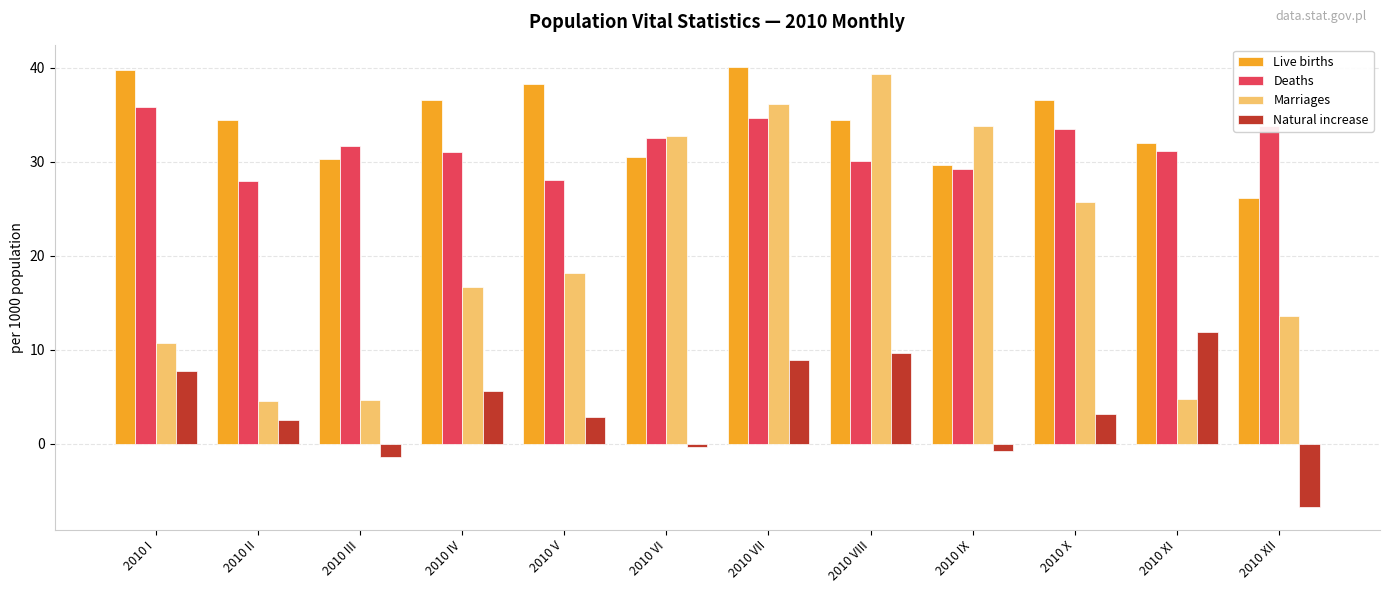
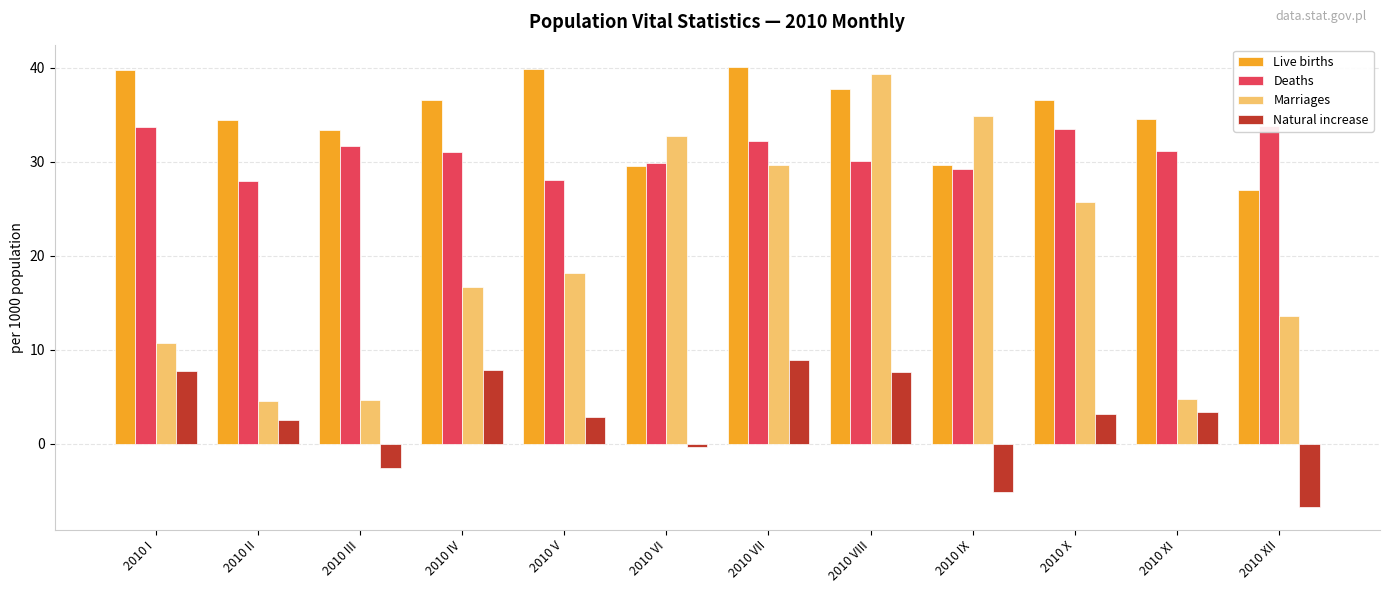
Deaths, 2010 I: 36 -> 34
Live births, 2010 III: 30 -> 33
Natural increase, 2010 III: -1 -> -3
Natural increase, 2010 IV: 6 -> 8
Live births, 2010 V: 38 -> 40
Live births, 2010 VI: 31 -> 30
Deaths, 2010 VI: 33 -> 30
Deaths, 2010 VII: 35 -> 32
Marriages, 2010 VII: 36 -> 30
Live births, 2010 VIII: 34 -> 38
Natural increase, 2010 VIII: 10 -> 8
Marriages, 2010 IX: 34 -> 35
Natural increase, 2010 IX: -1 -> -5
Live births, 2010 XI: 32 -> 35
Natural increase, 2010 XI: 12 -> 3
Live births, 2010 XII: 26 -> 27
